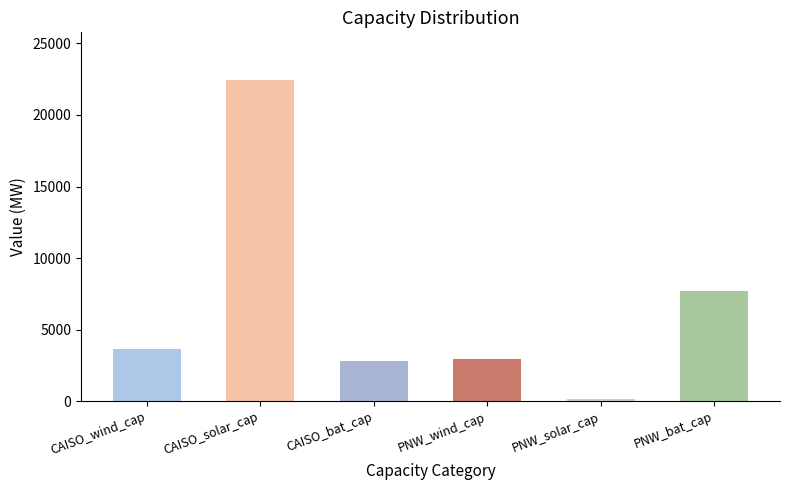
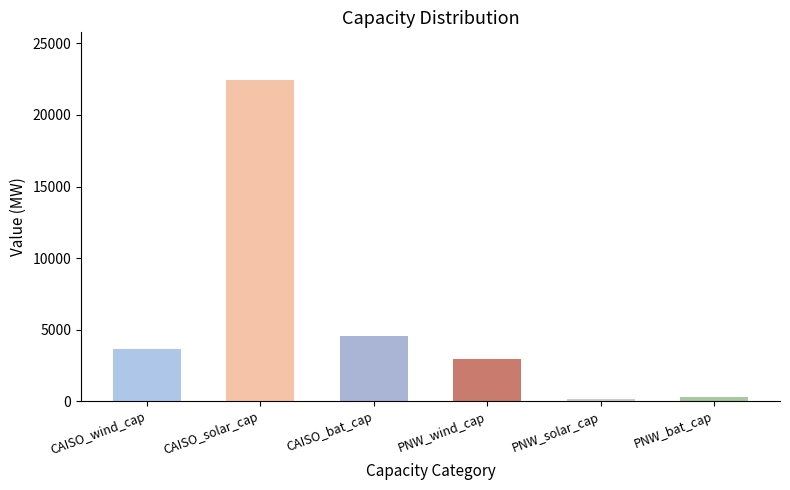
CAISO_bat_cap: 2800 -> 4600
PNW_bat_cap: 7700 -> 300
